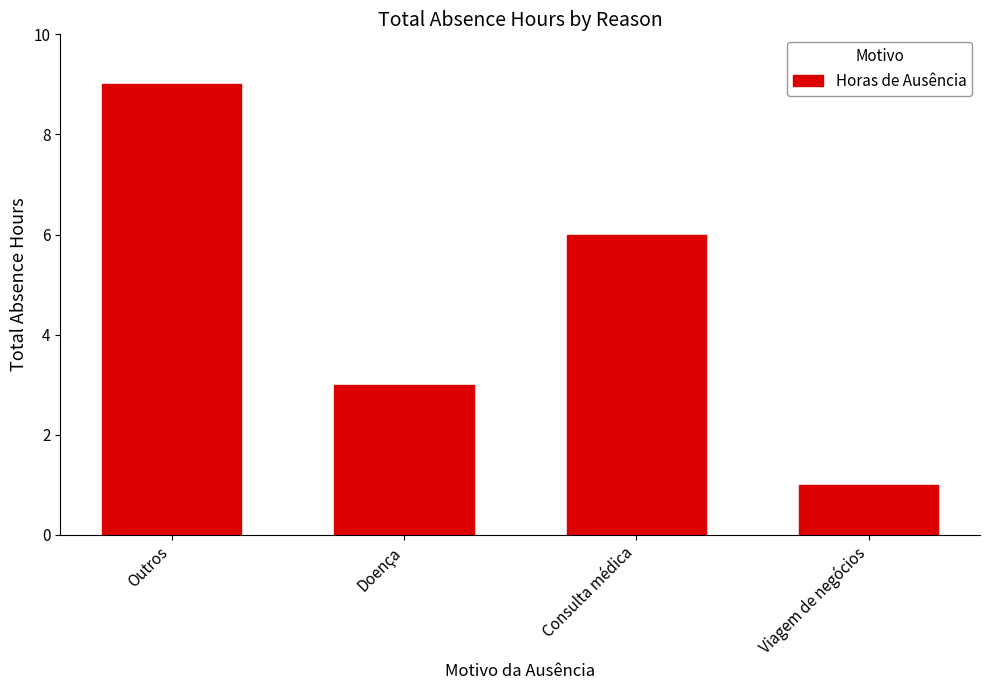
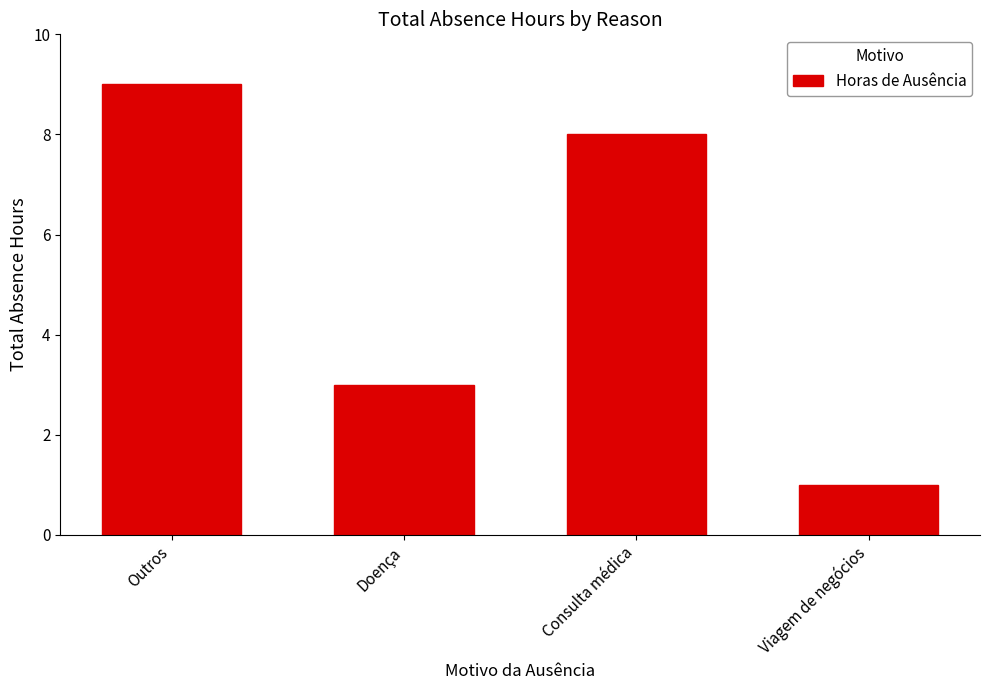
Consulta médica: 6 -> 8
